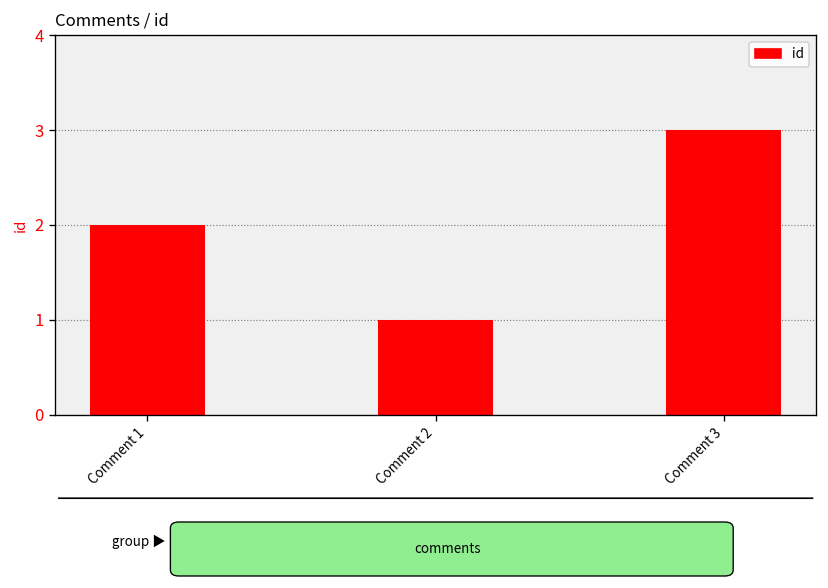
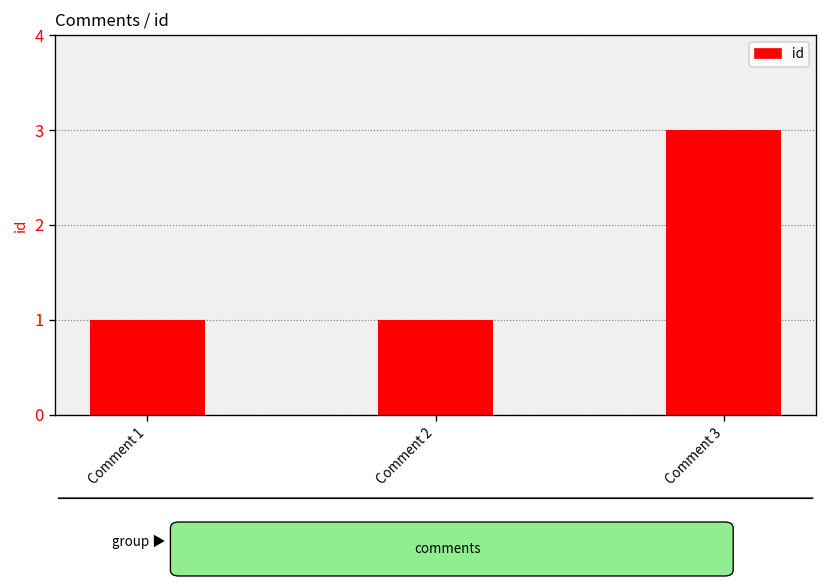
Comment 1: 2 -> 1
